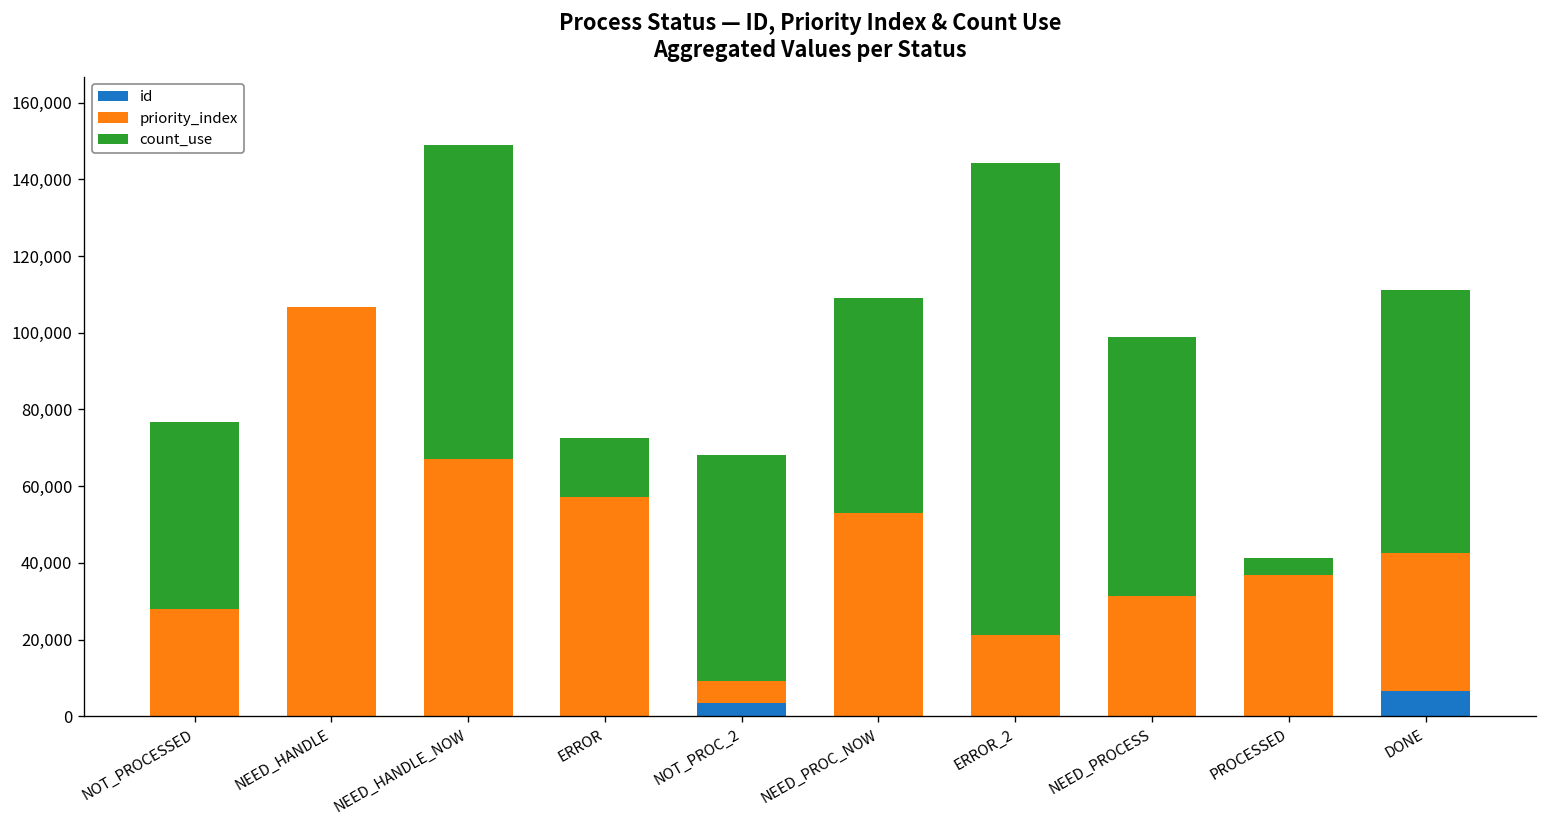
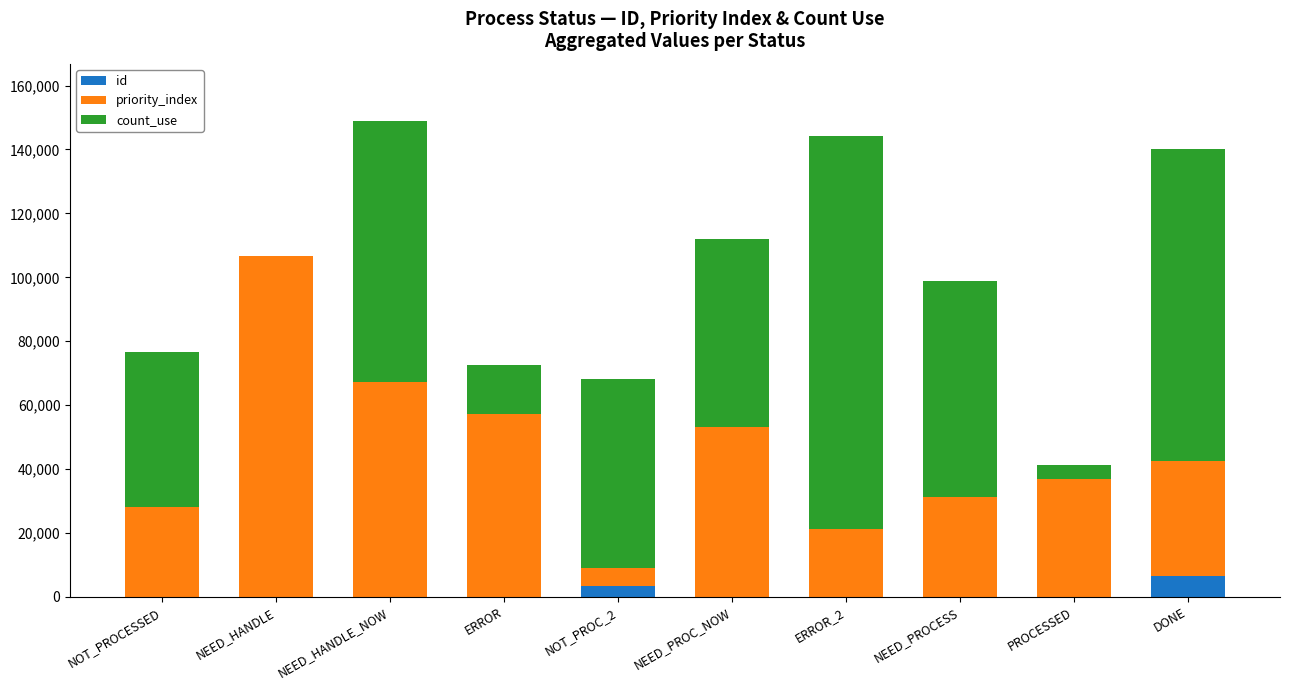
count_use, NEED_PROC_NOW: 56,000 -> 59,000
count_use, DONE: 69,000 -> 98,000
